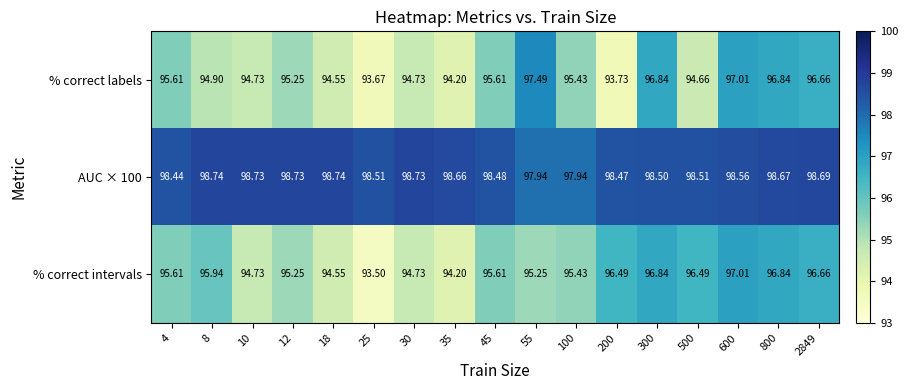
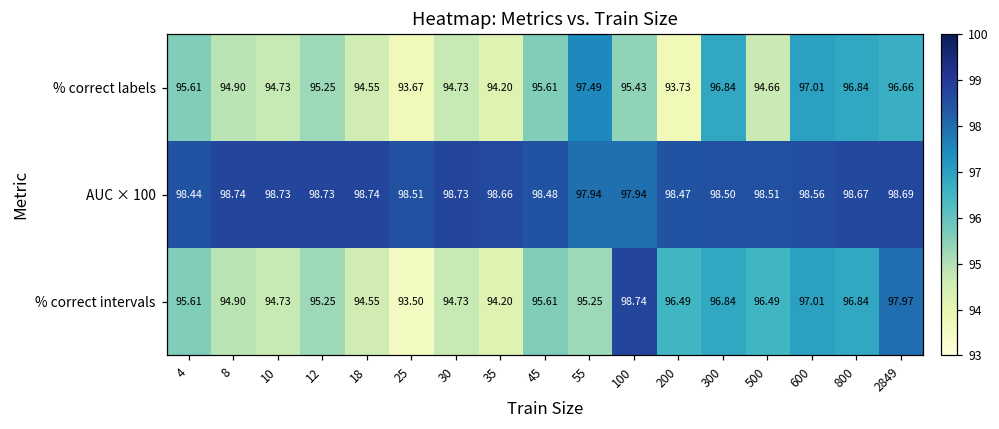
% correct intervals, 8: 95.94 -> 94.90
% correct intervals, 100: 95.43 -> 98.74
% correct intervals, 2849: 96.66 -> 97.97
